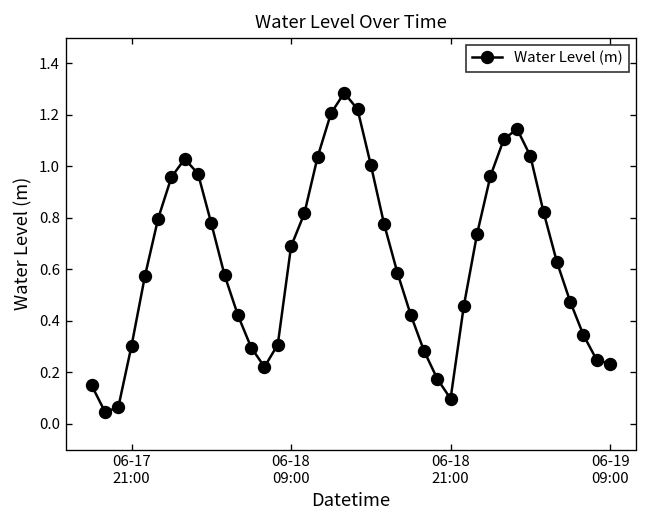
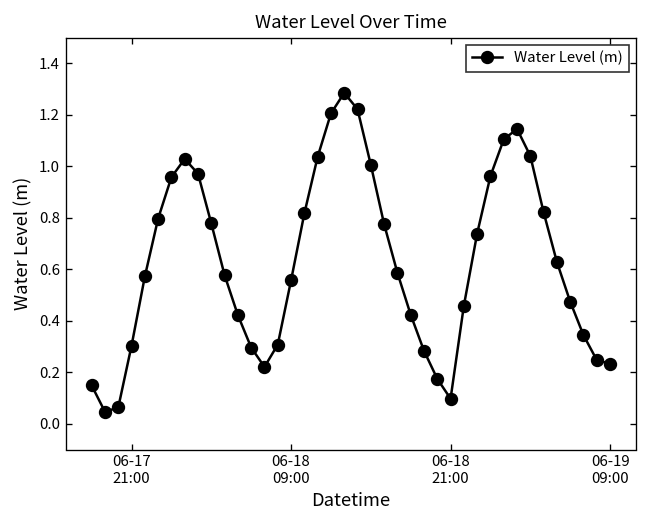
06-18 09:00: 0.69 -> 0.56
